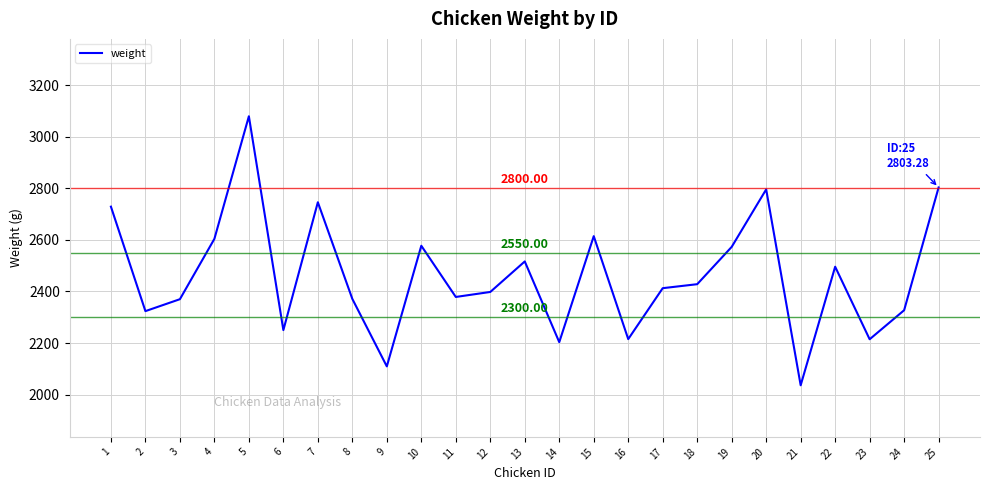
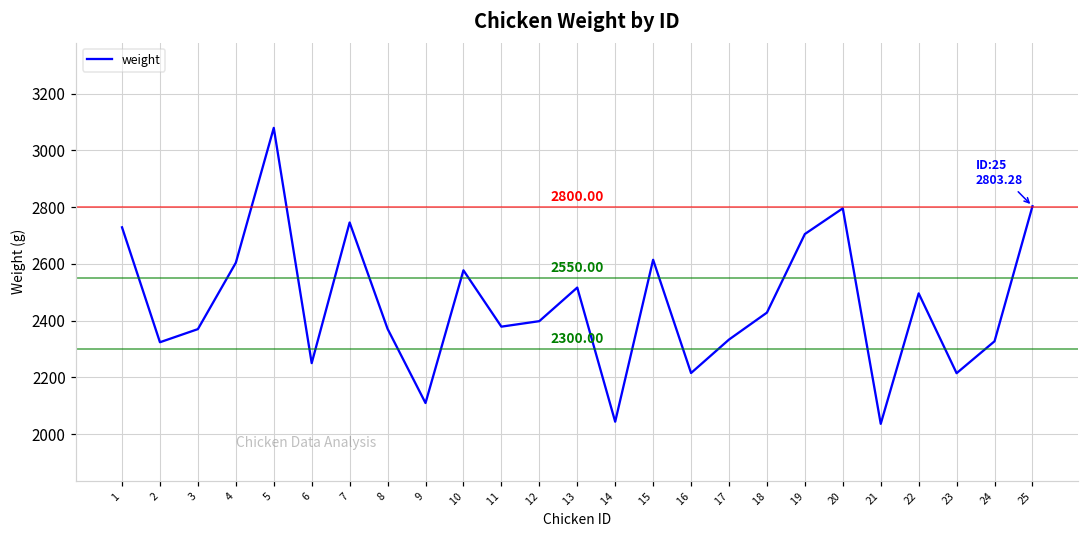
14: 2200 -> 2040
17: 2410 -> 2330
19: 2570 -> 2710
